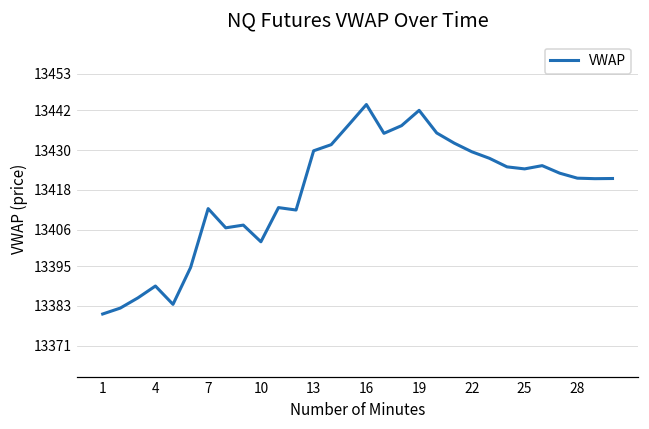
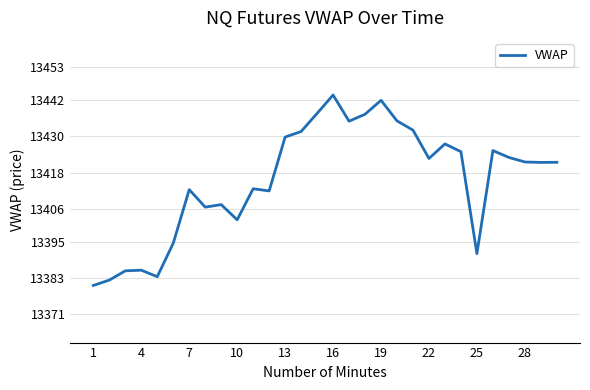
4: 13389 -> 13386
22: 13430 -> 13423
25: 13424 -> 13391
